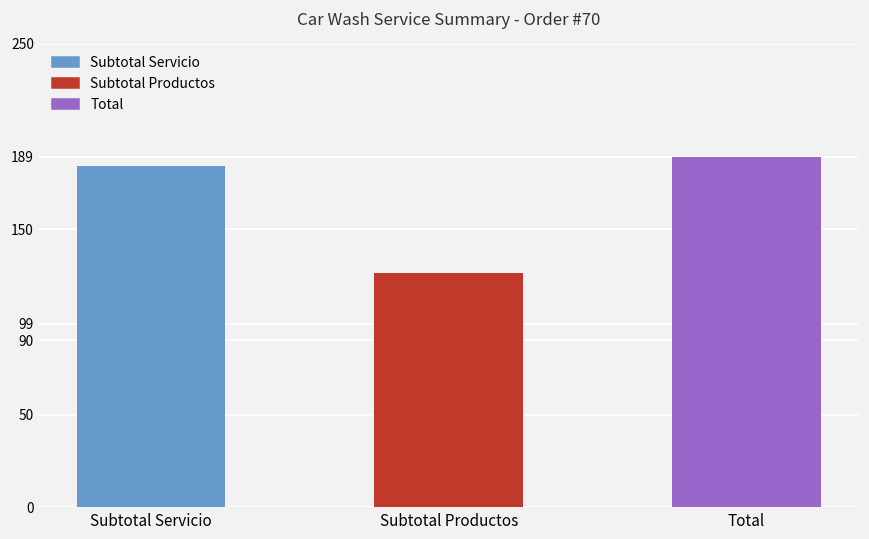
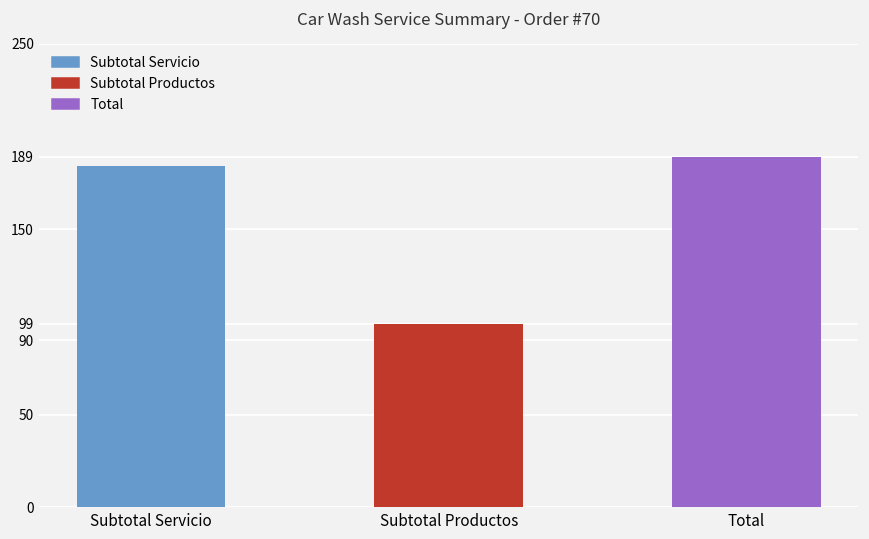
Subtotal Productos: 126 -> 99
